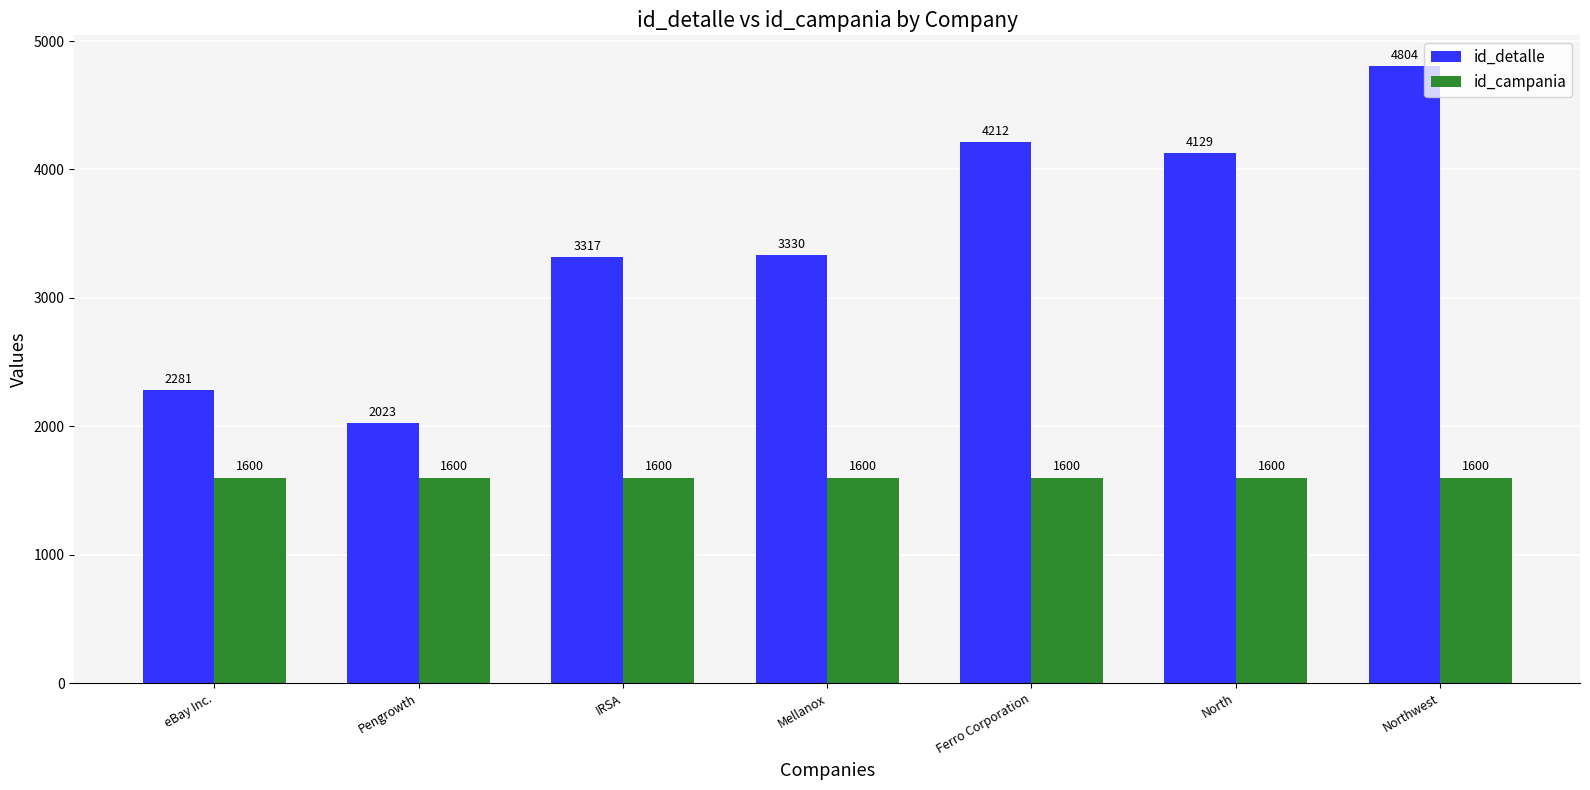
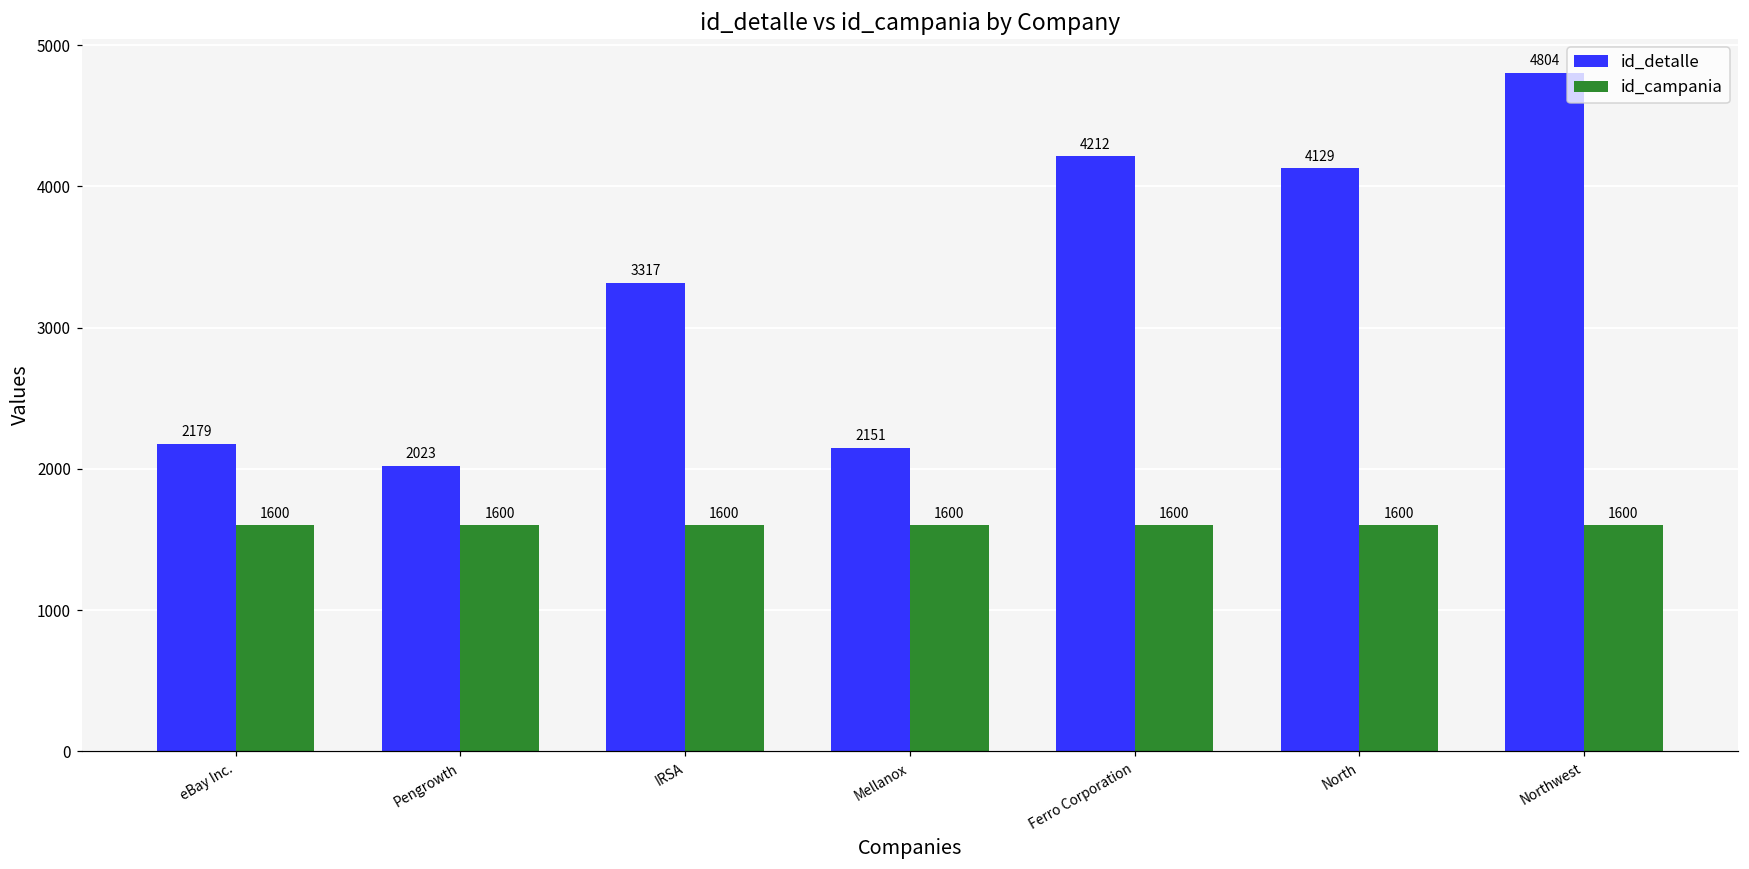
id_detalle, eBay Inc.: 2281 -> 2179
id_detalle, Mellanox: 3330 -> 2151
